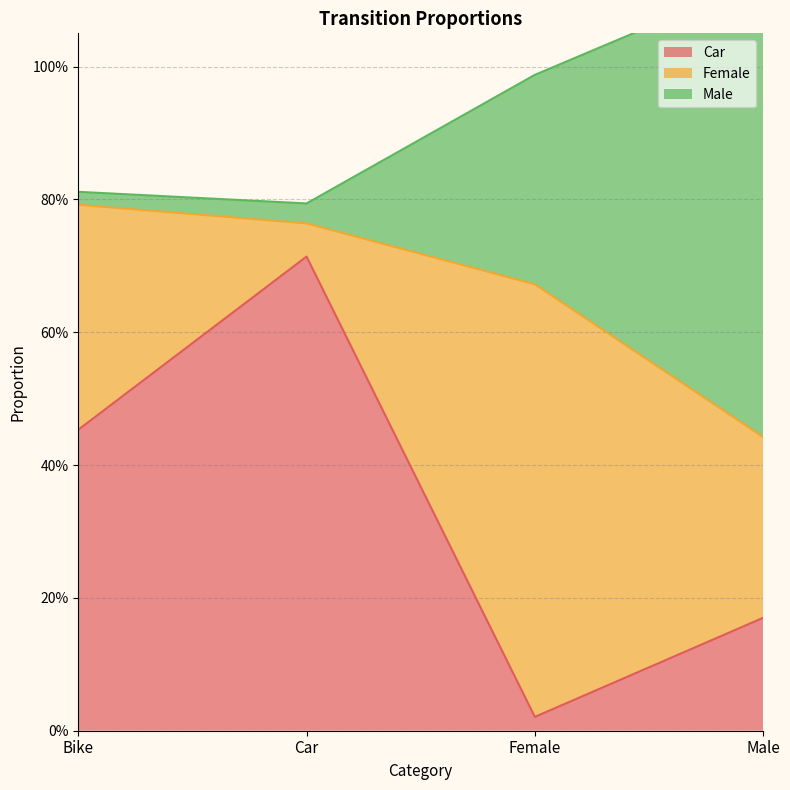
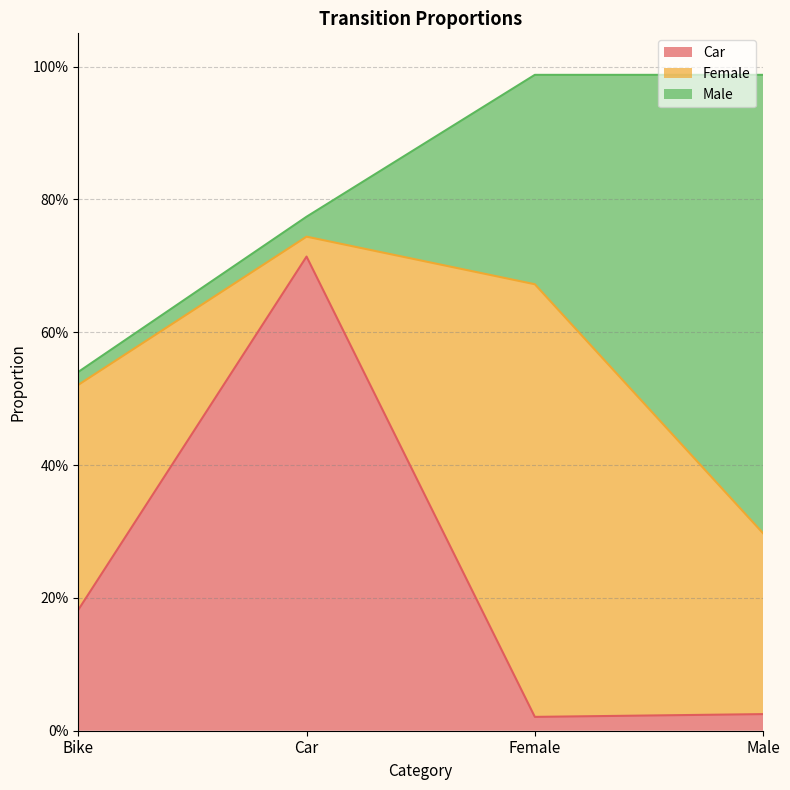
Car, Bike: 45% -> 18%
Female, Car: 5% -> 3%
Car, Male: 17% -> 3%
